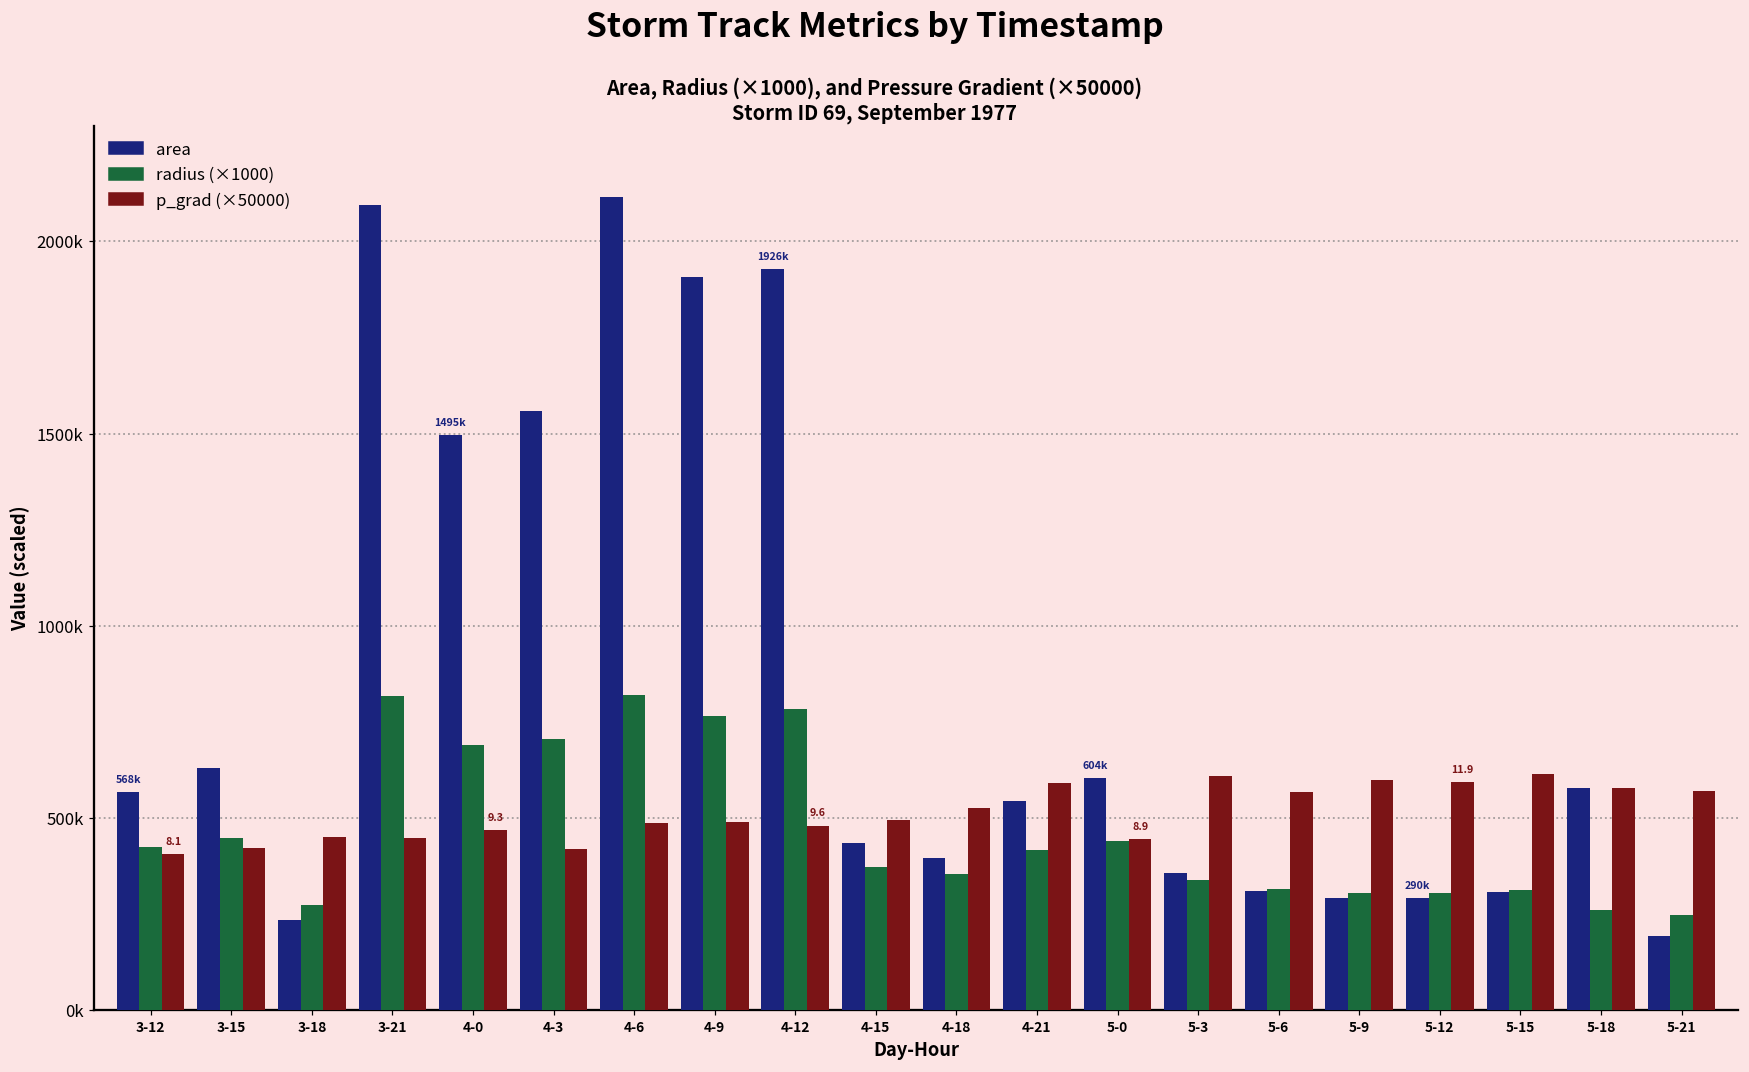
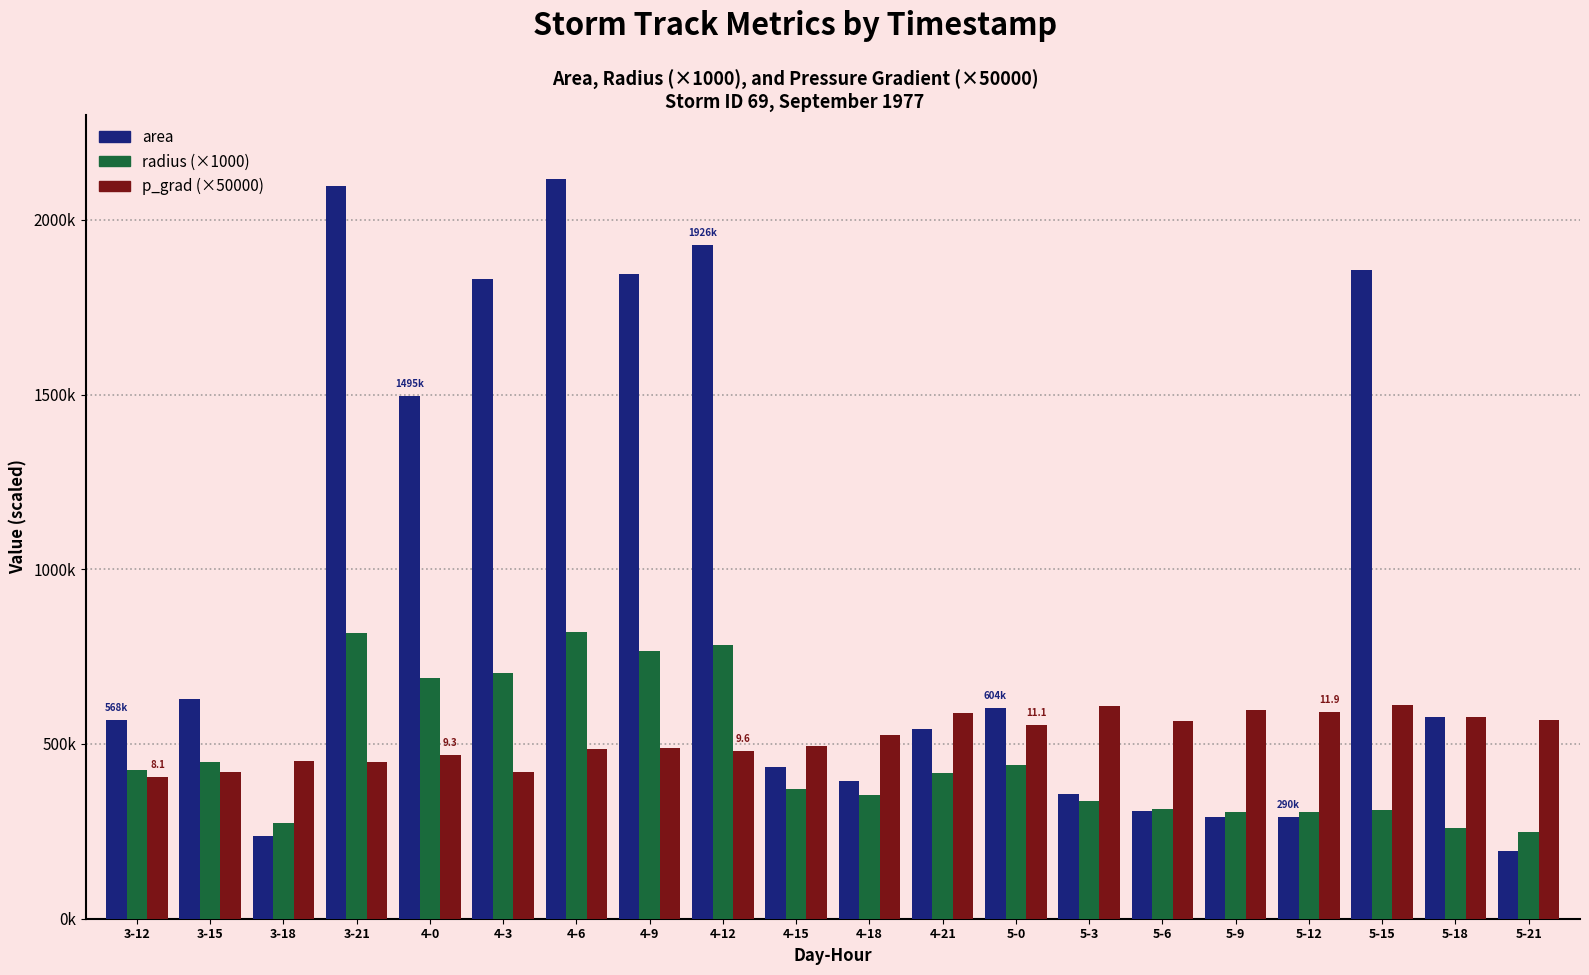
area, 4-3: 1560000 -> 1830000
area, 4-9: 1910000 -> 1850000
p_grad (×50000), 5-0: 8.9 -> 11.1
area, 5-15: 310000 -> 1860000
